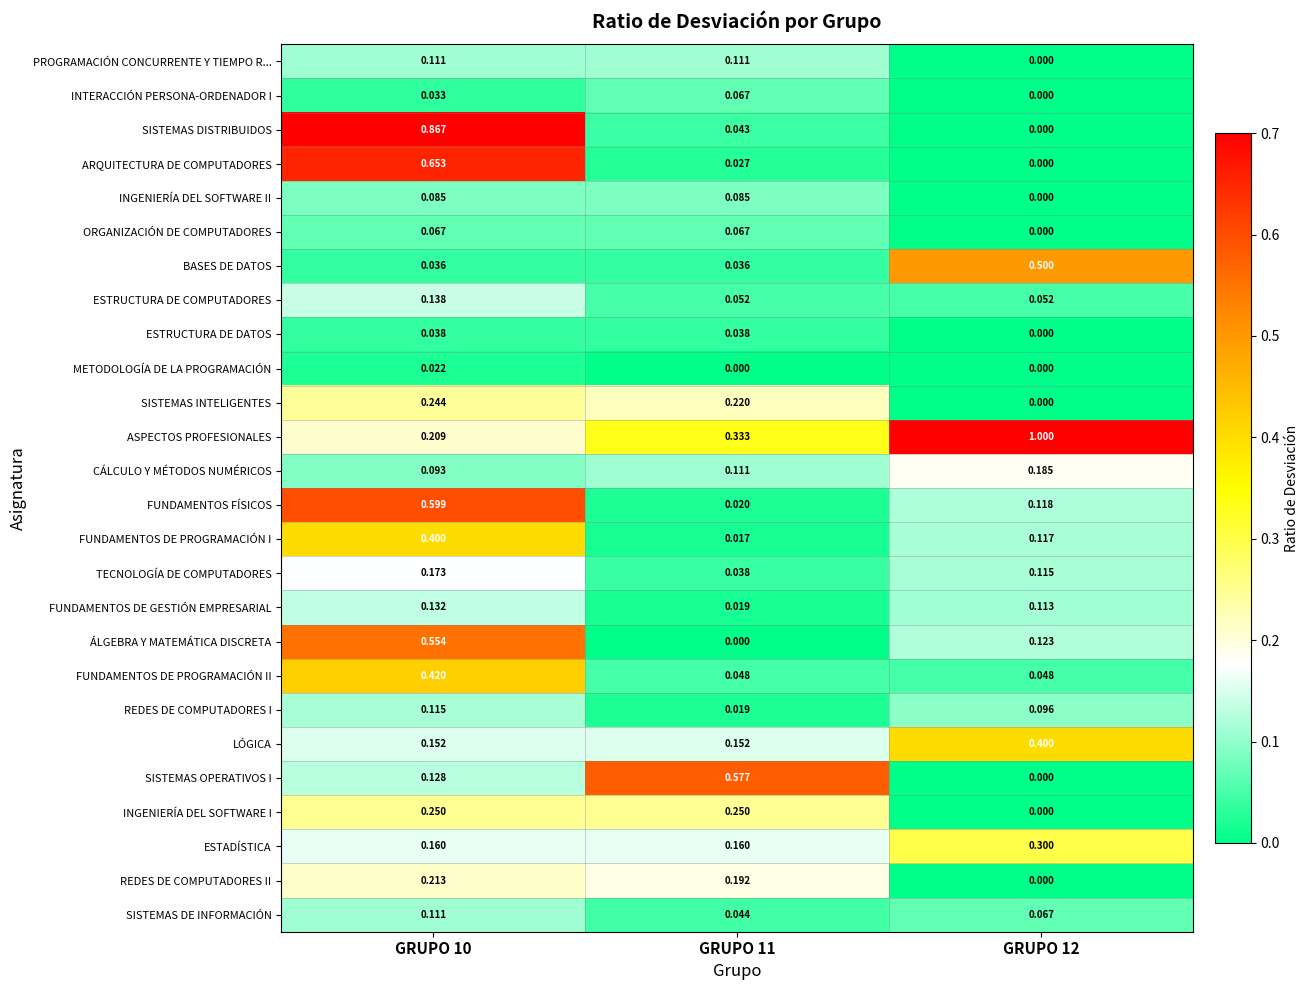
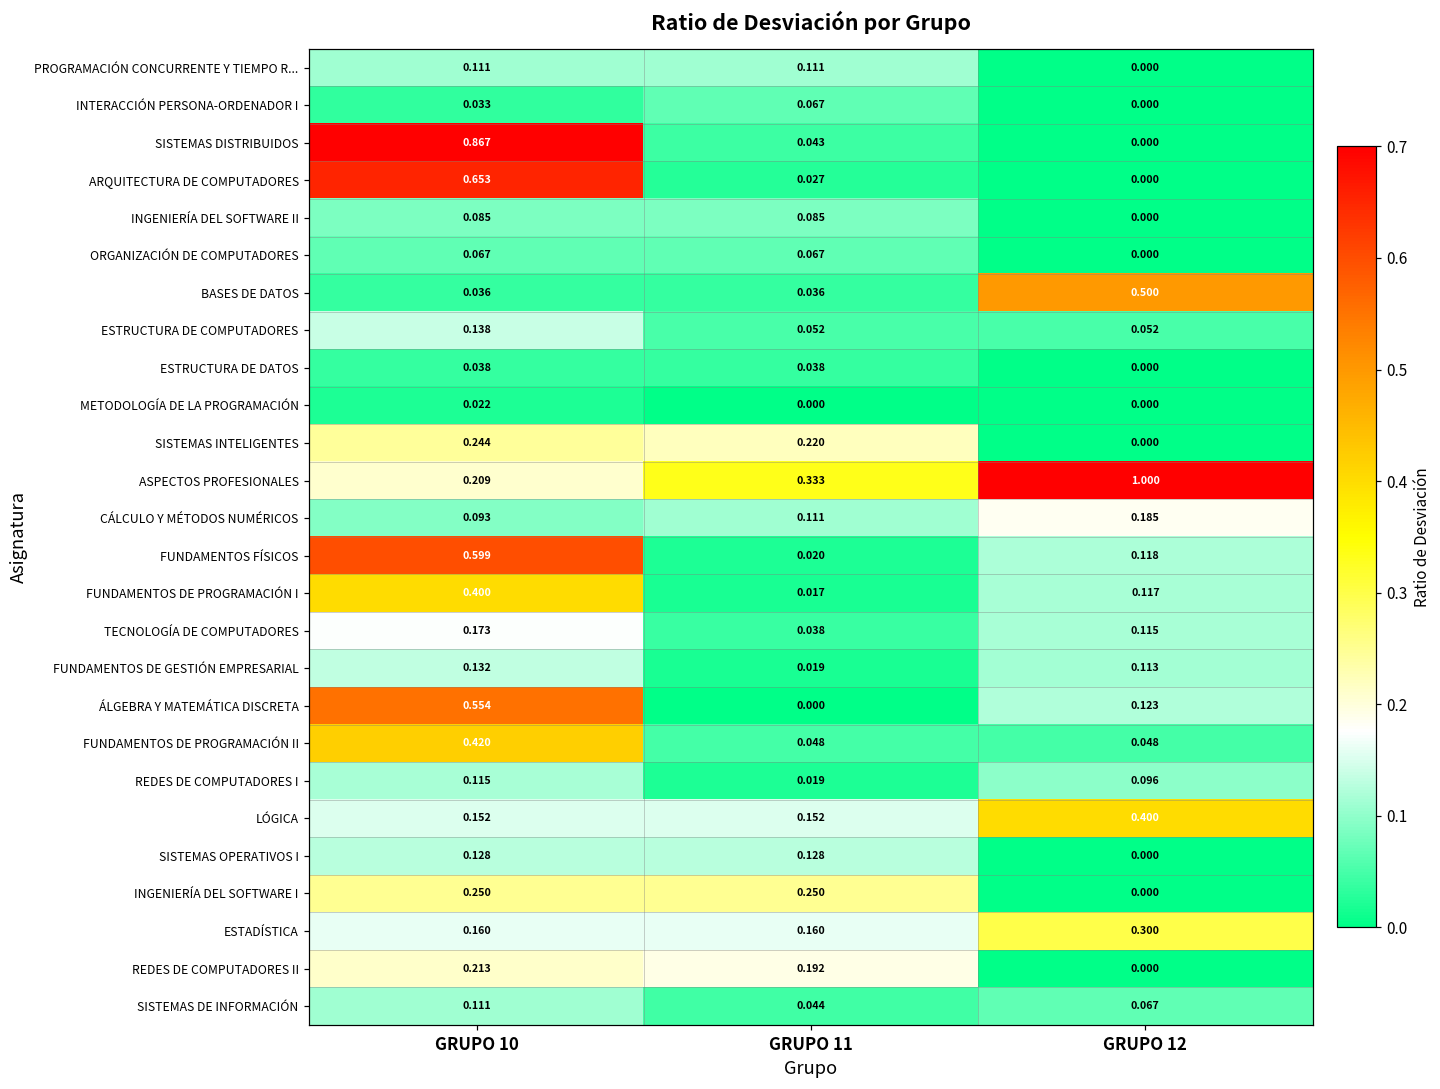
SISTEMAS OPERATIVOS I, GRUPO 11: 0.577 -> 0.128
